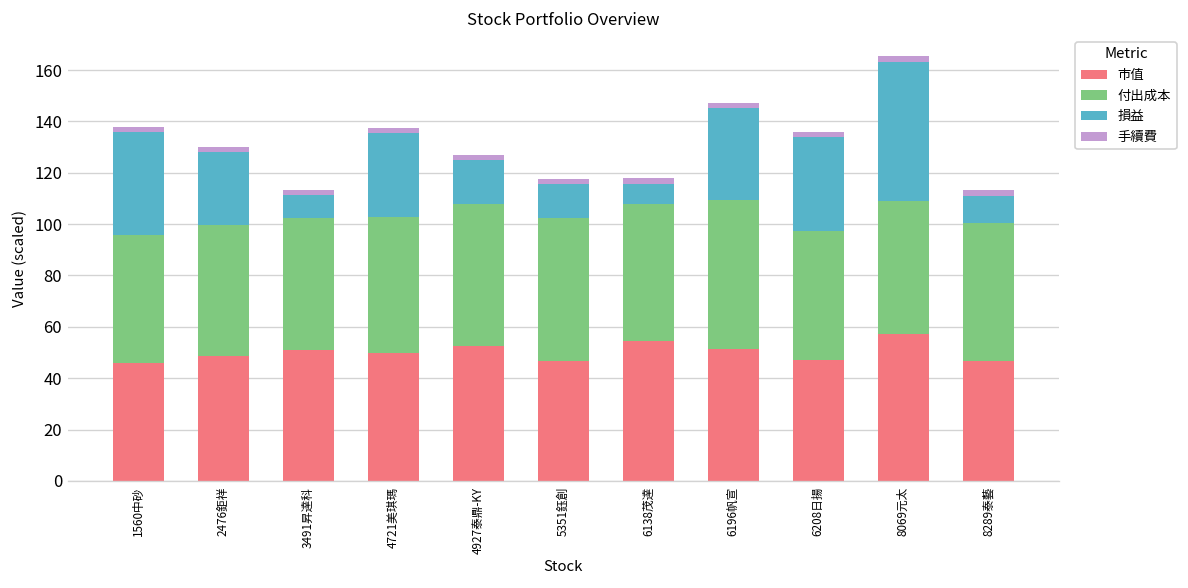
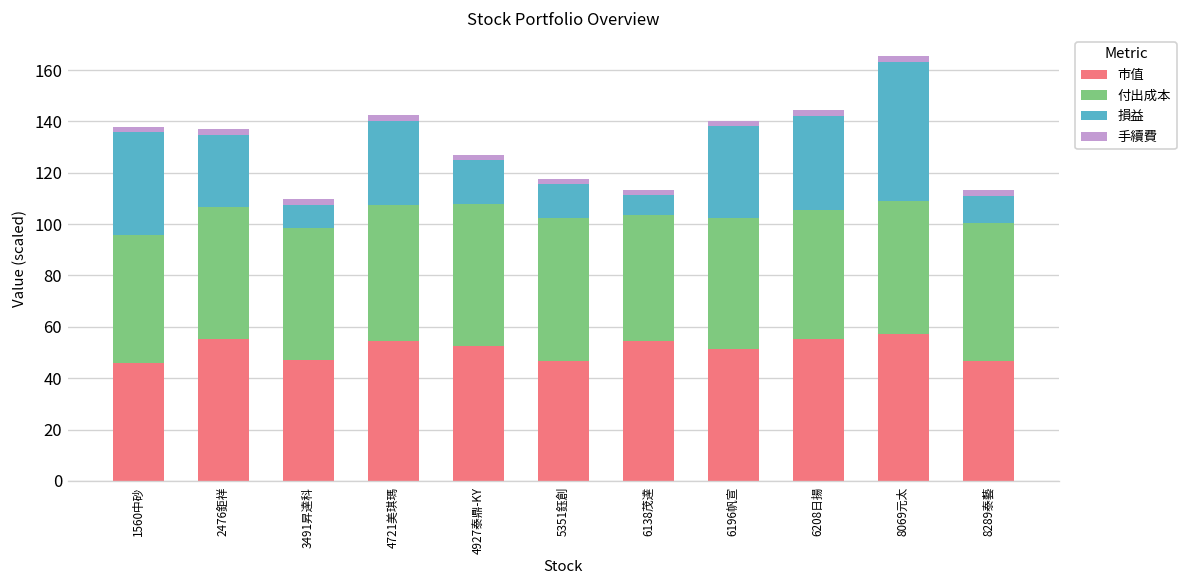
市值, 2476鉅祥: 49 -> 55
市值, 3491昇達科: 51 -> 47
市值, 4721美琪瑪: 50 -> 55
付出成本, 6138茂達: 53 -> 49
付出成本, 6196帆宣: 58 -> 51
市值, 6208日揚: 47 -> 55
